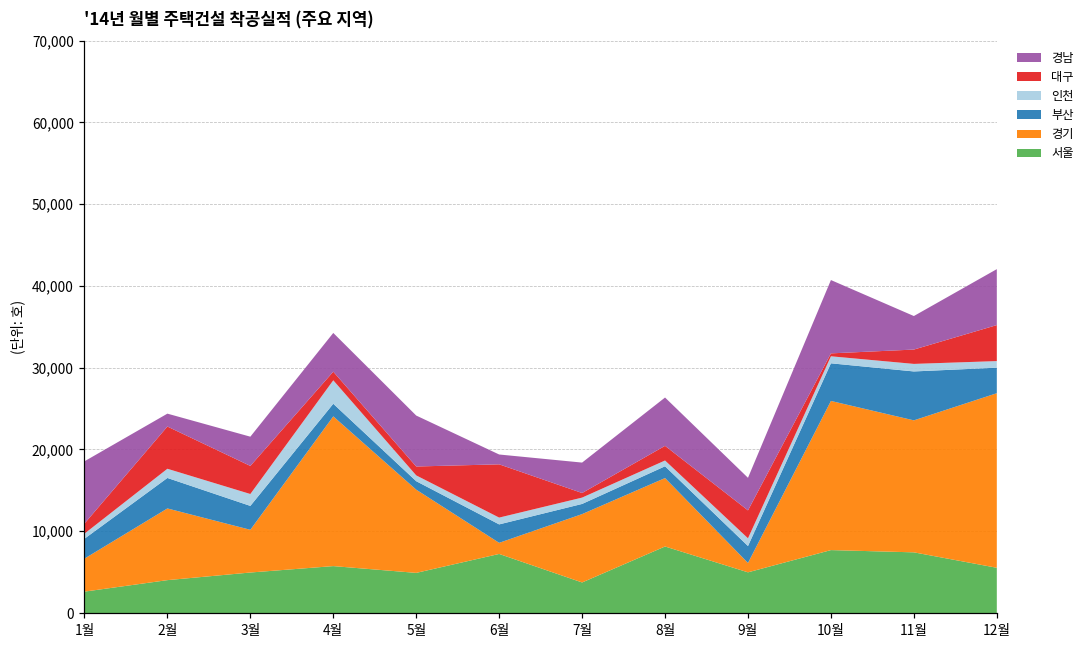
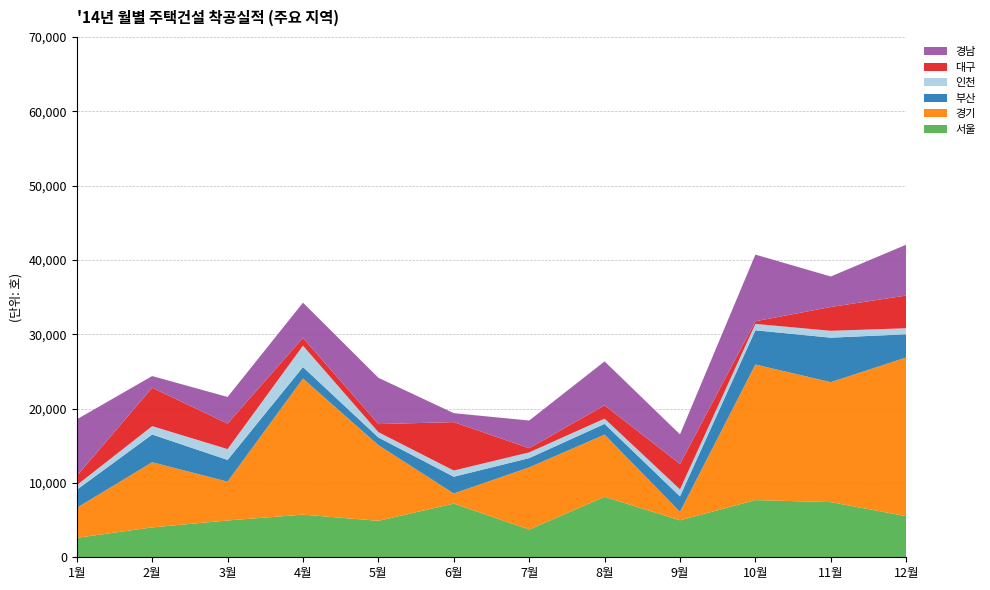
대구, 11월: 2,000 -> 3,000
